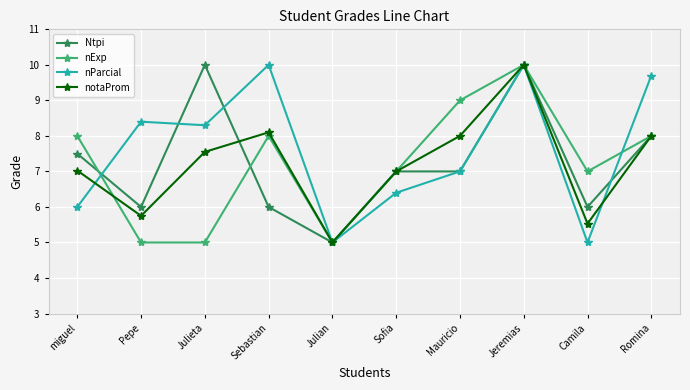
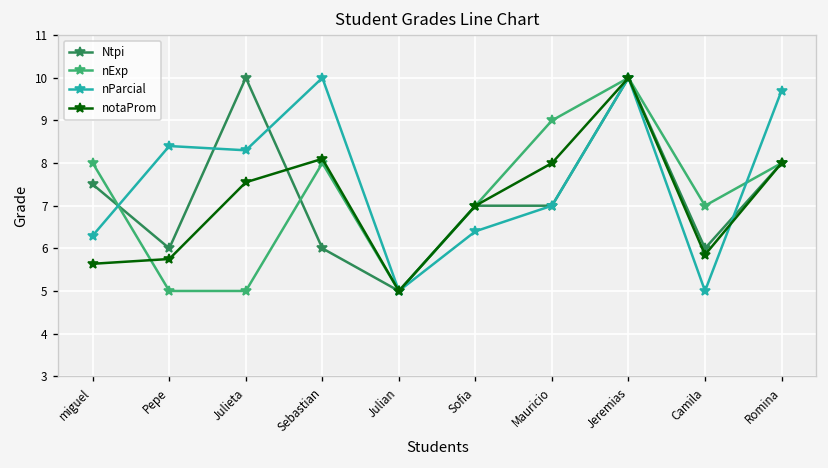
nParcial, miguel: 6.0 -> 6.3
notaProm, miguel: 7.0 -> 5.6
notaProm, Camila: 5.5 -> 5.9
